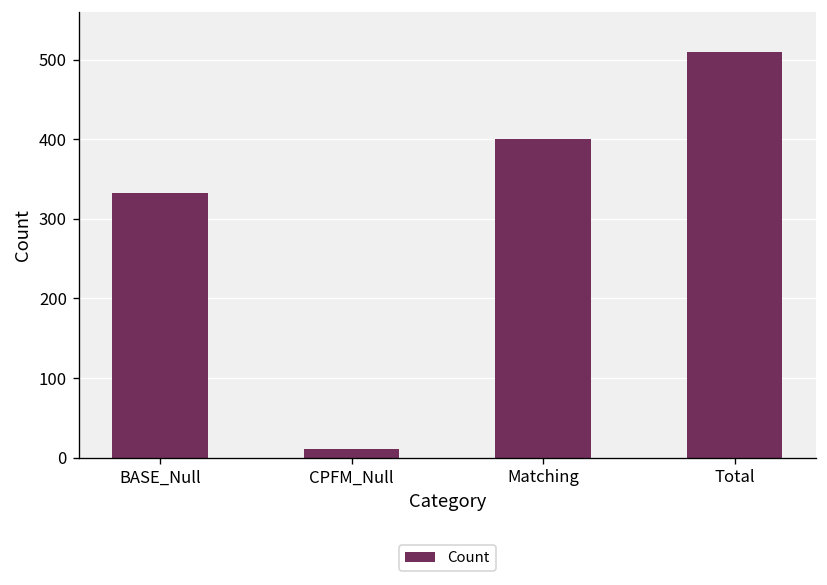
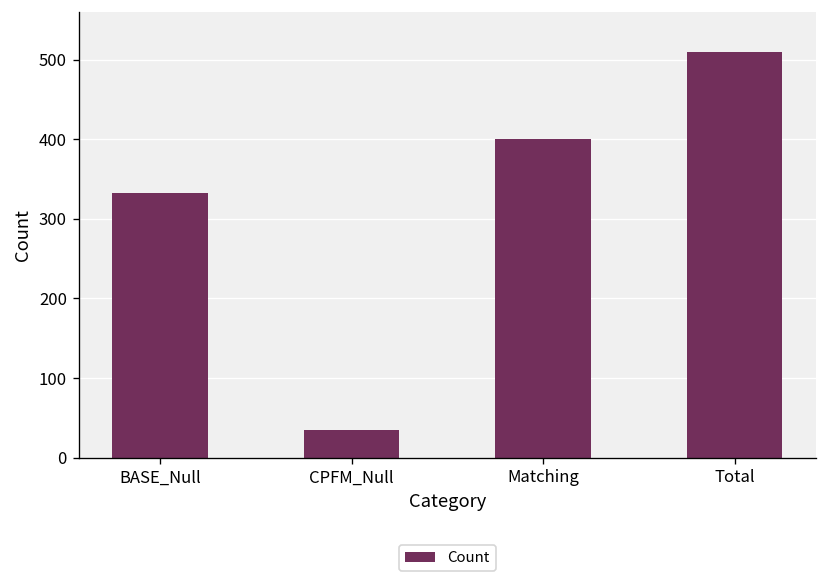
CPFM_Null: 10 -> 40
